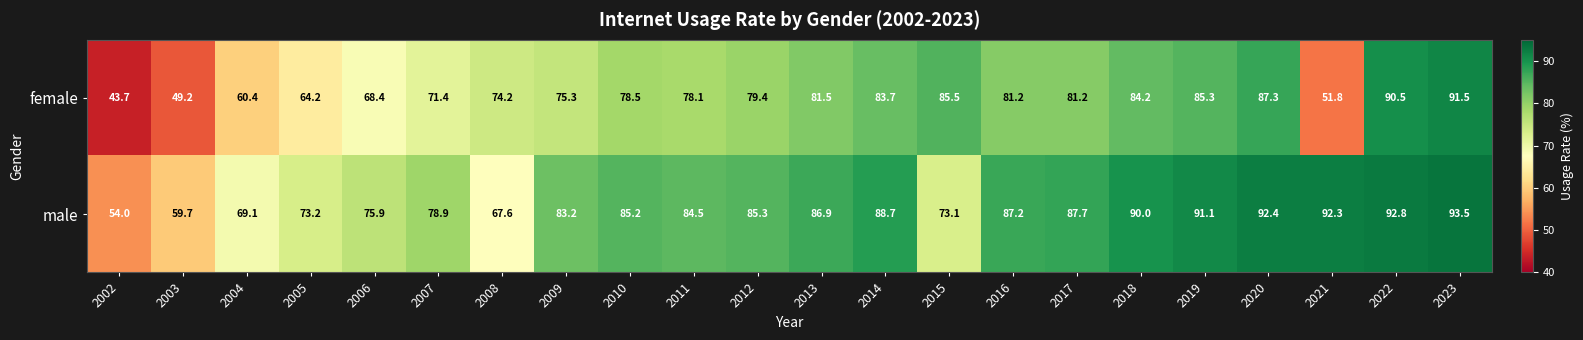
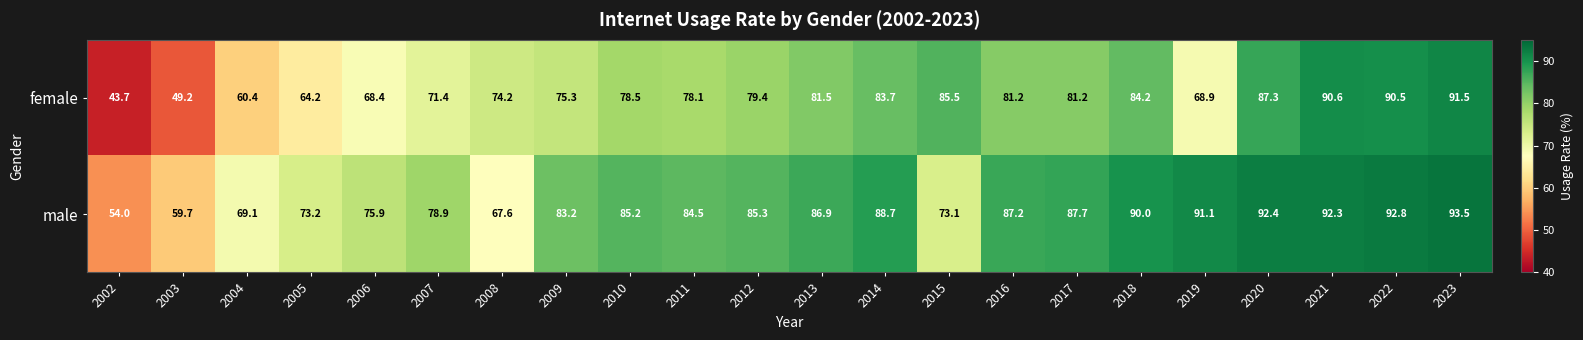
female, 2019: 85.3 -> 68.9
female, 2021: 51.8 -> 90.6
